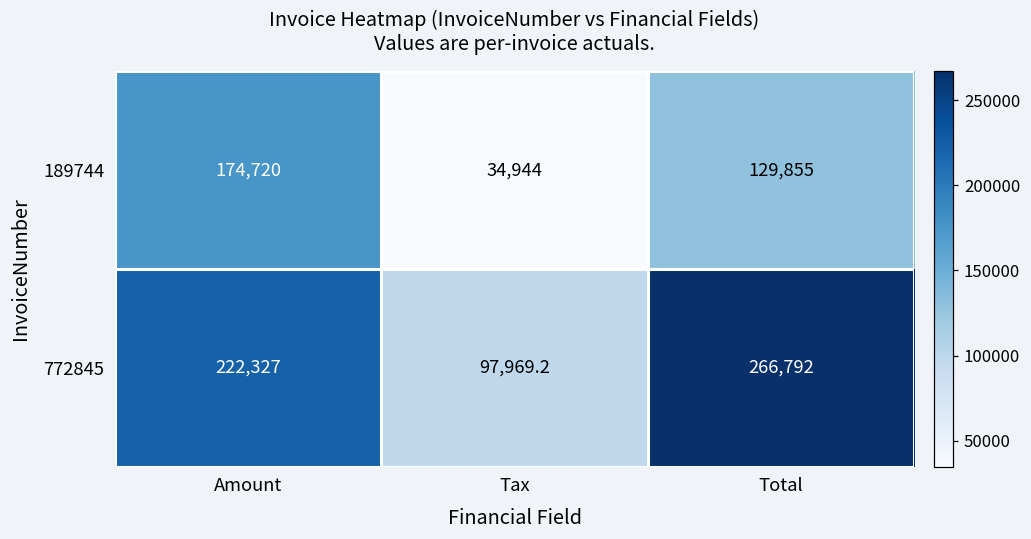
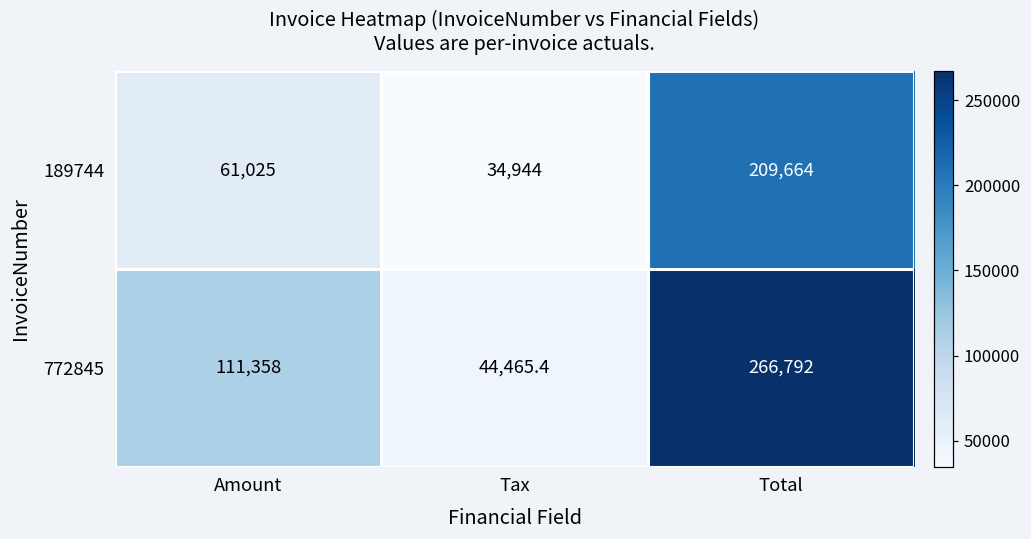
189744, Amount: 174,720 -> 61,025
189744, Total: 129,855 -> 209,664
772845, Amount: 222,327 -> 111,358
772845, Tax: 97,969.2 -> 44,465.4
